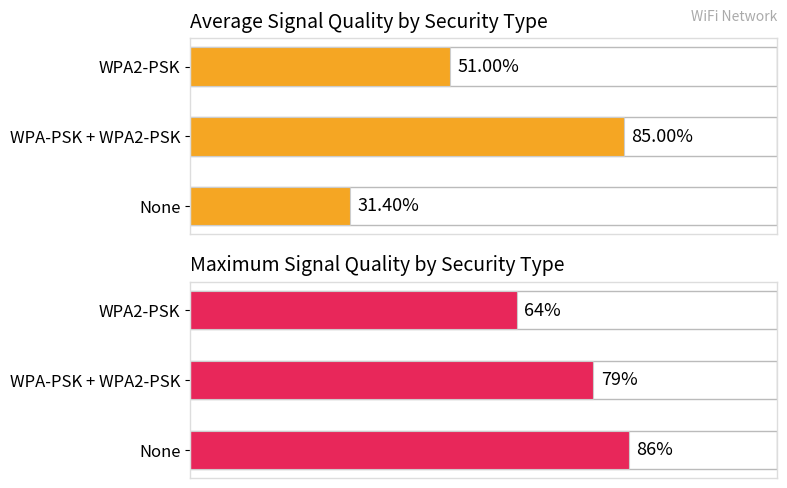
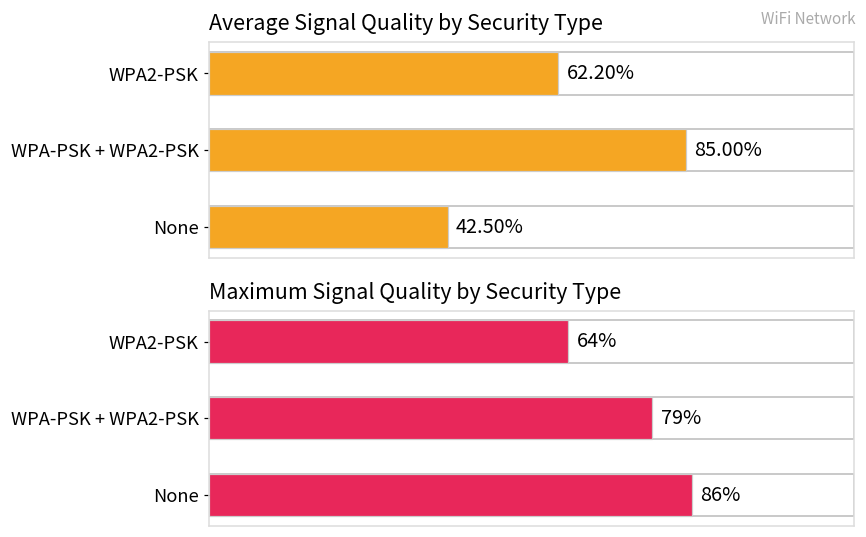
Average Signal Quality by Security Type, WPA2-PSK: 51.00% -> 62.20%
Average Signal Quality by Security Type, None: 31.40% -> 42.50%
